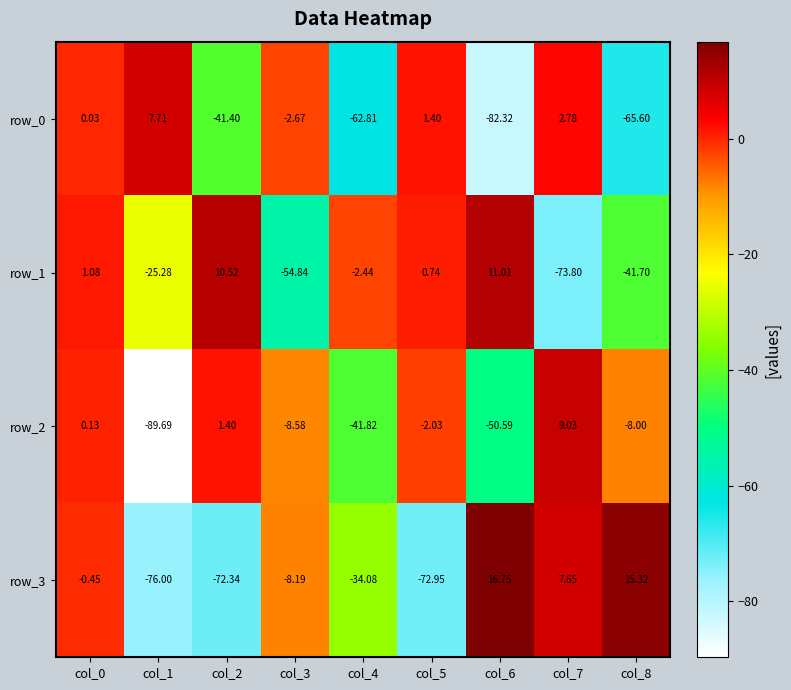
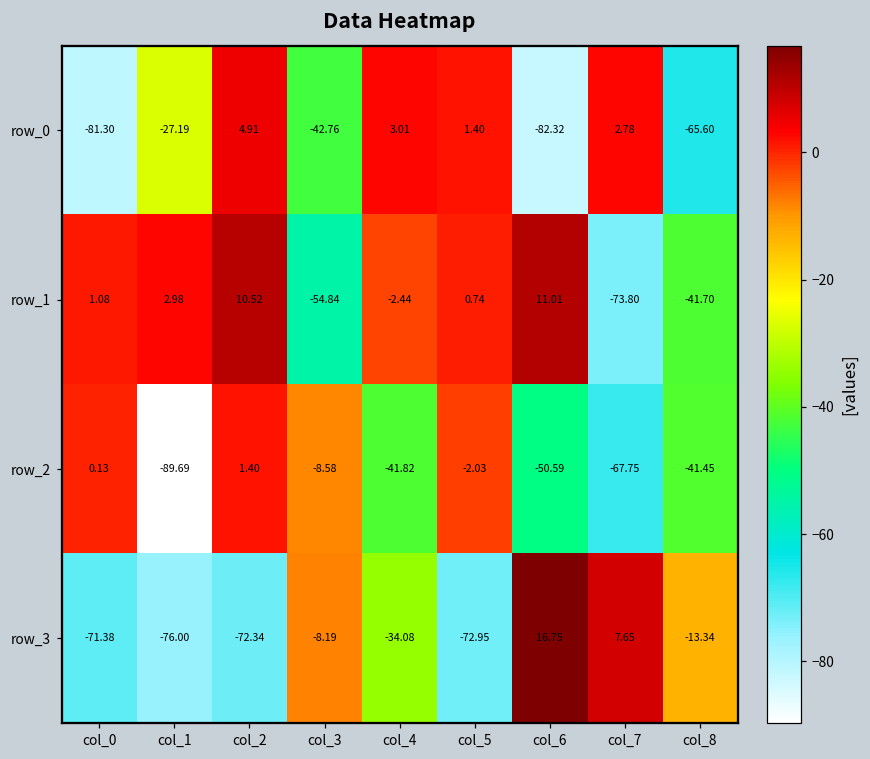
row_0, col_0: 0.03 -> -81.30
row_0, col_1: 7.71 -> -27.19
row_0, col_2: -41.40 -> 4.91
row_0, col_3: -2.67 -> -42.76
row_0, col_4: -62.81 -> 3.01
row_1, col_1: -25.28 -> 2.98
row_2, col_7: 9.03 -> -67.75
row_2, col_8: -8.00 -> -41.45
row_3, col_0: -0.45 -> -71.38
row_3, col_8: 15.32 -> -13.34
